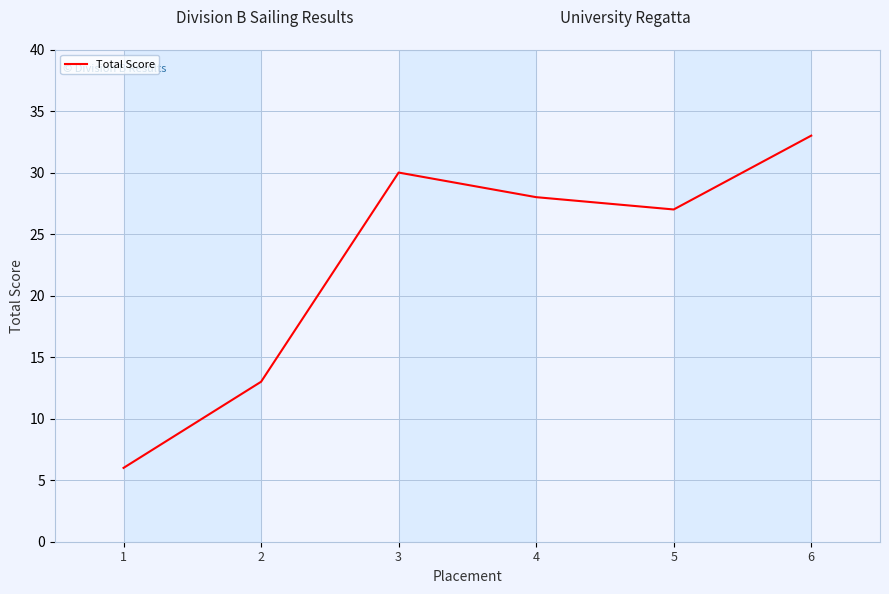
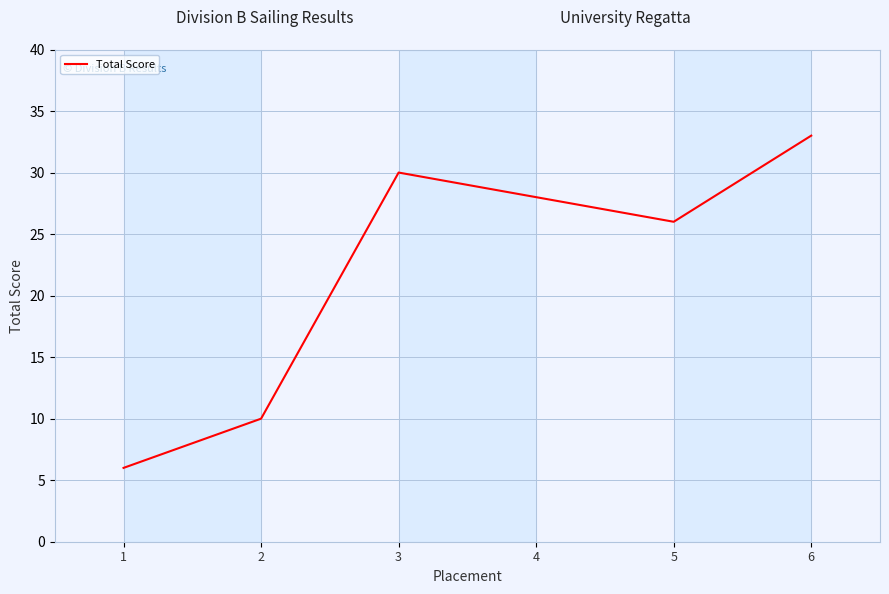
2: 13 -> 10
5: 27 -> 26
